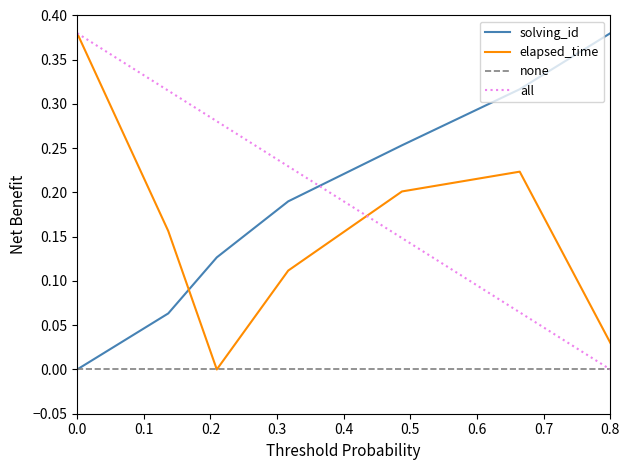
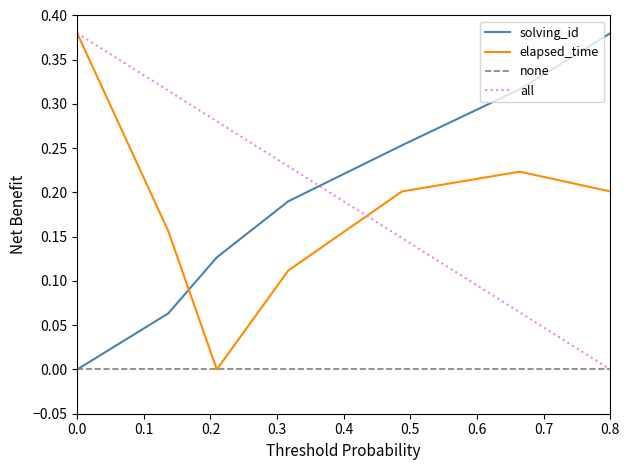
elapsed_time, 0.8: 0.03 -> 0.20
